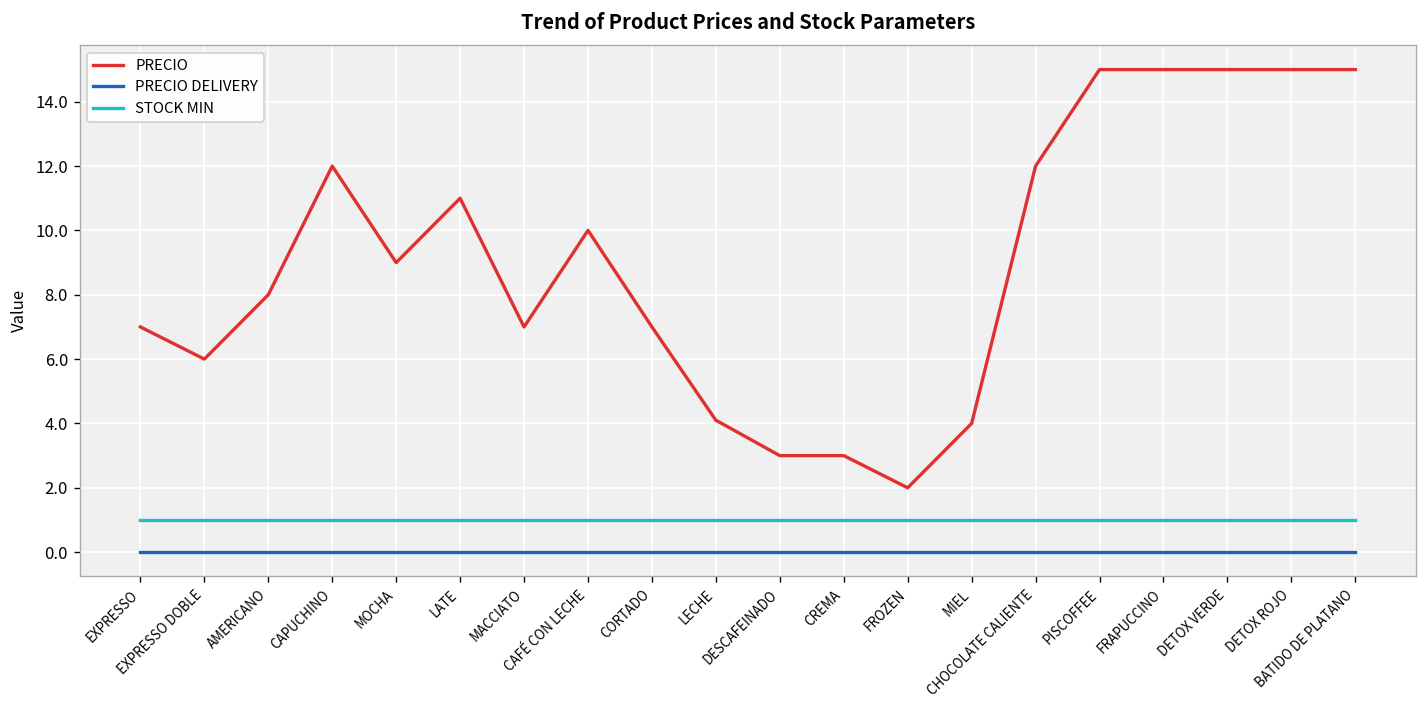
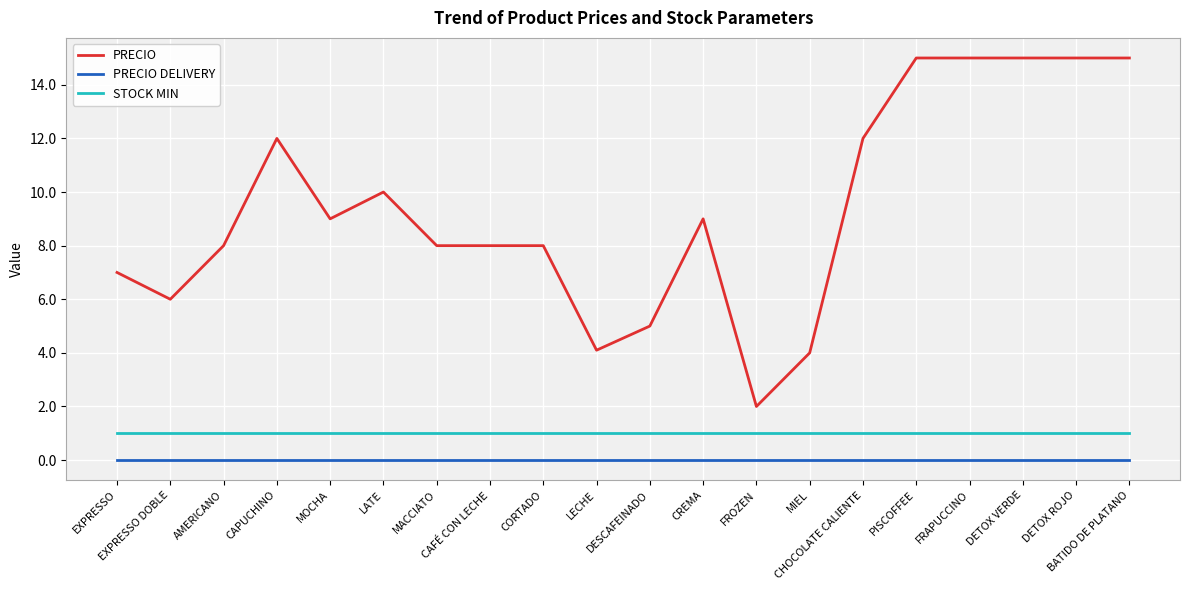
PRECIO, LATE: 11 -> 10
PRECIO, MACCIATO: 7 -> 8
PRECIO, CAFÉ CON LECHE: 10 -> 8
PRECIO, CORTADO: 7 -> 8
PRECIO, DESCAFEINADO: 3 -> 5
PRECIO, CREMA: 3 -> 9
